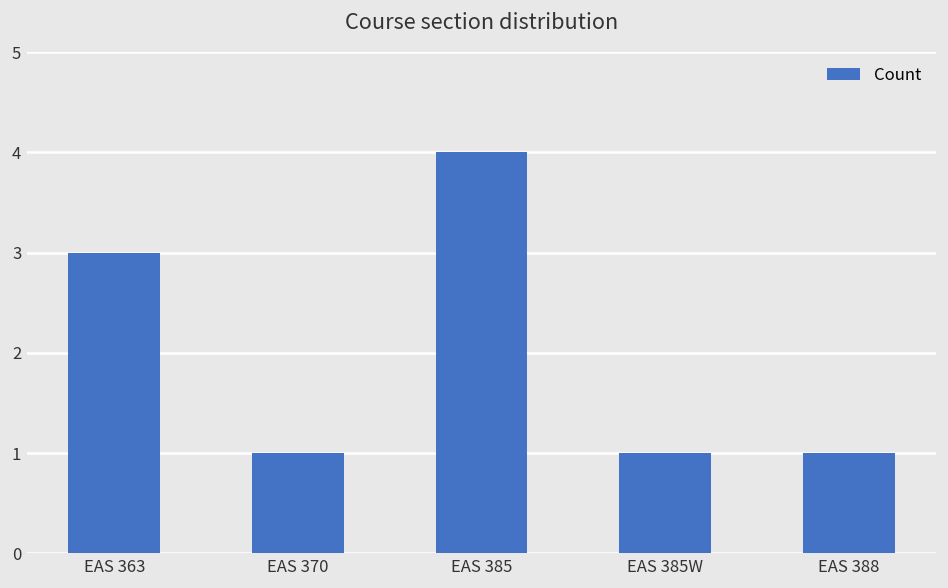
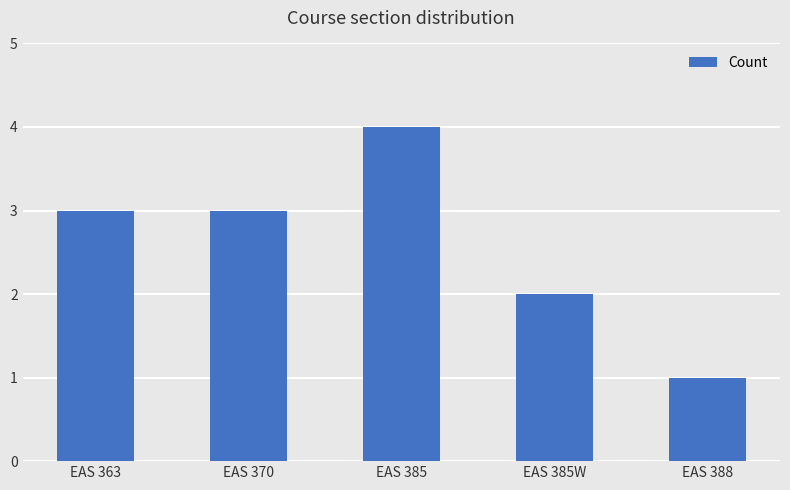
EAS 370: 1 -> 3
EAS 385W: 1 -> 2
